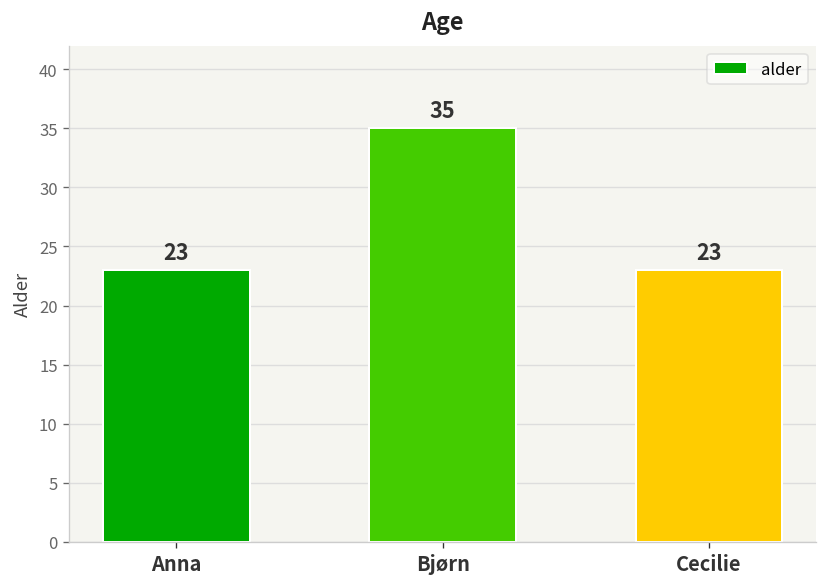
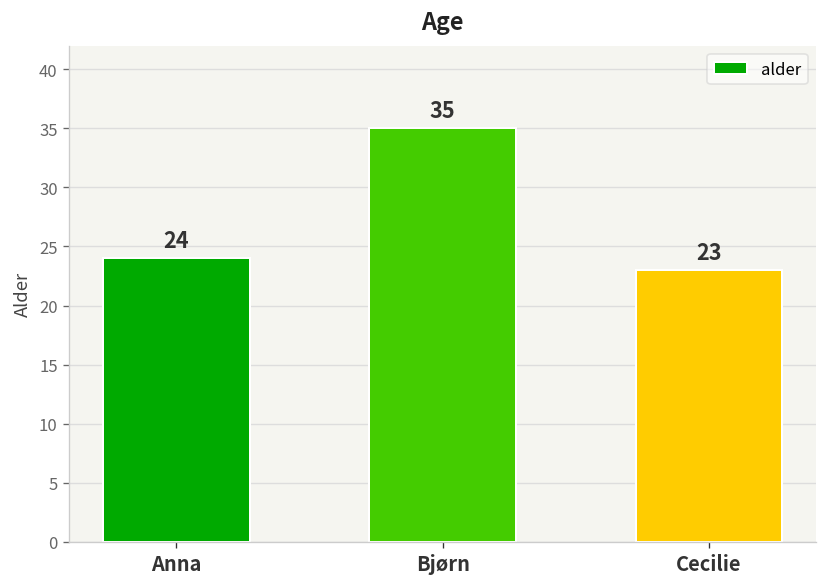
Anna: 23 -> 24
